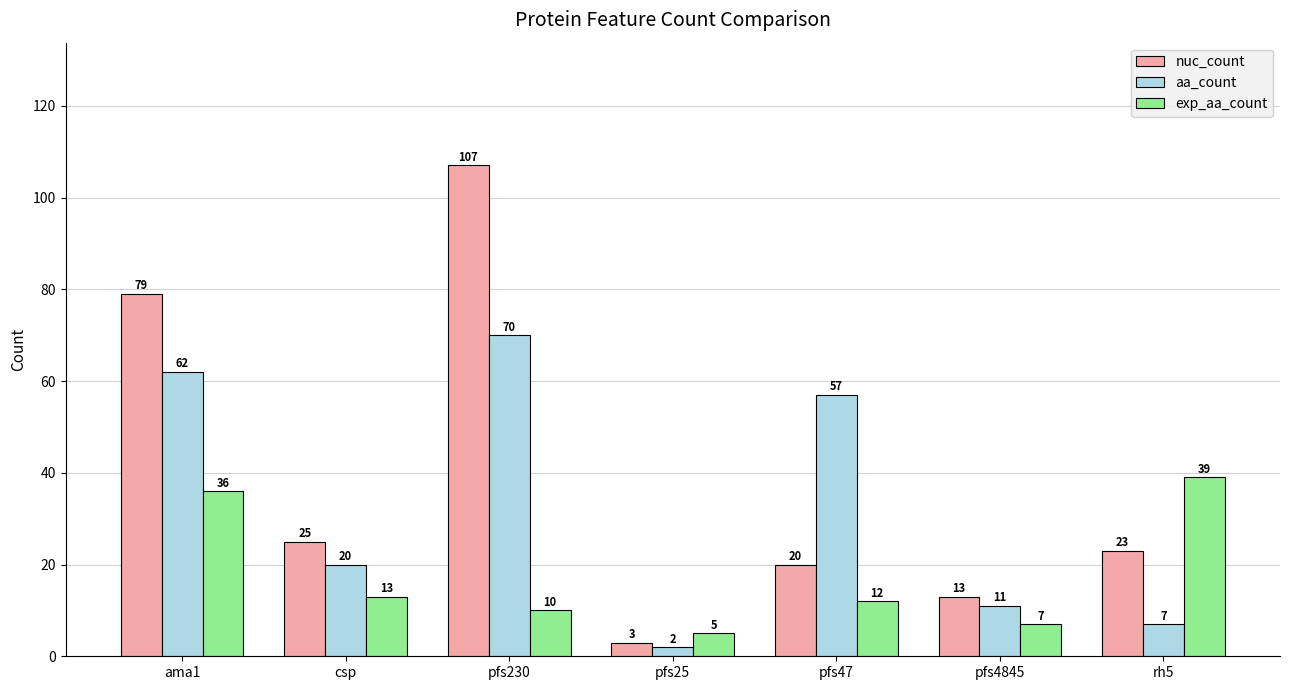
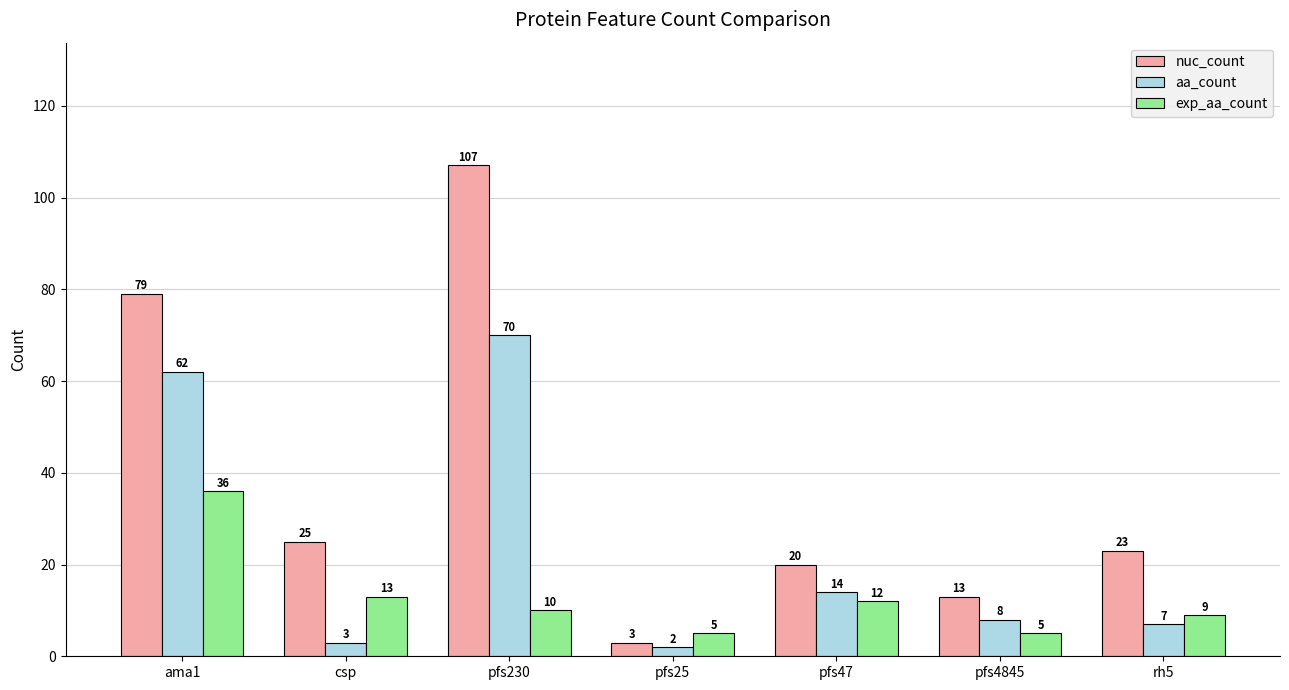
aa_count, csp: 20 -> 3
aa_count, pfs47: 57 -> 14
aa_count, pfs4845: 11 -> 8
exp_aa_count, pfs4845: 7 -> 5
exp_aa_count, rh5: 39 -> 9
